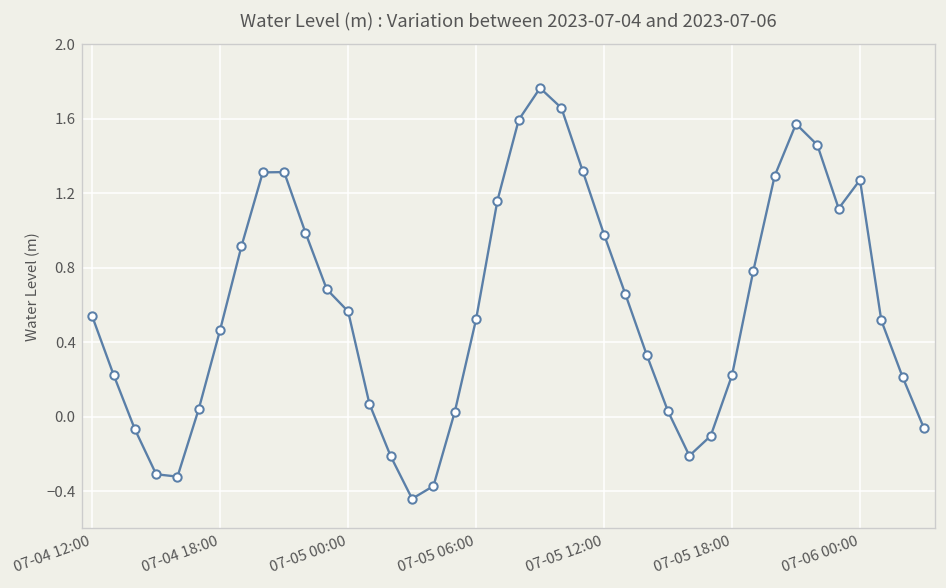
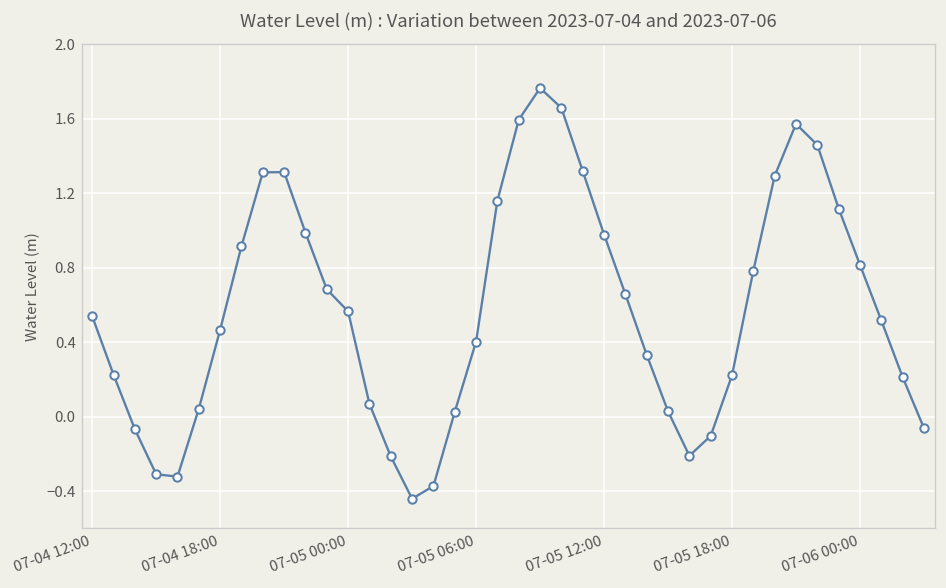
07-05 06:00: 0.52 -> 0.40
07-06 00:00: 1.27 -> 0.82
